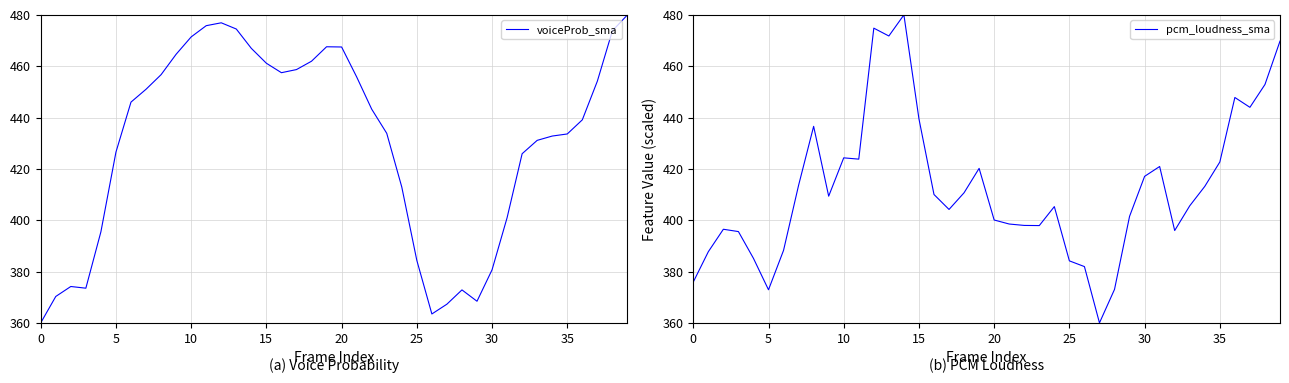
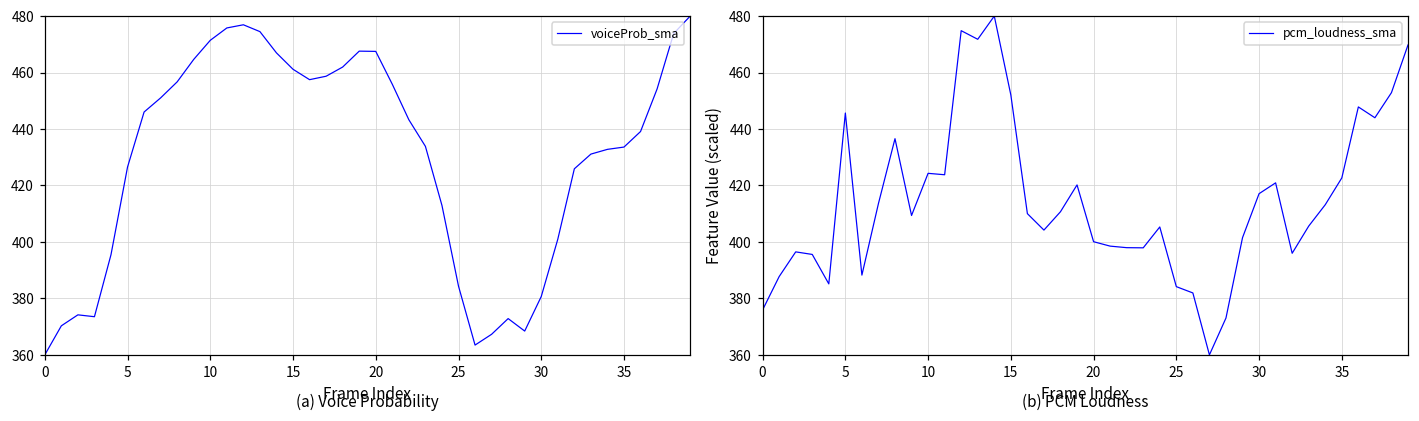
(b) PCM Loudness, 5: 373 -> 446
(b) PCM Loudness, 15: 440 -> 452
